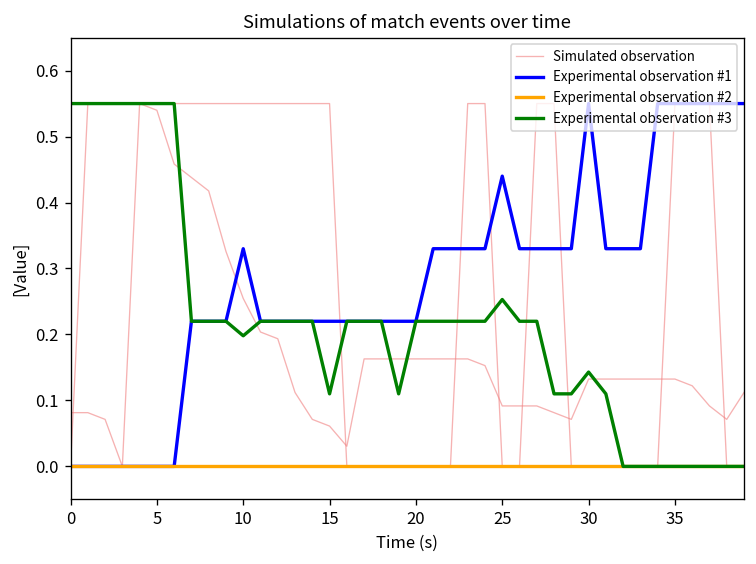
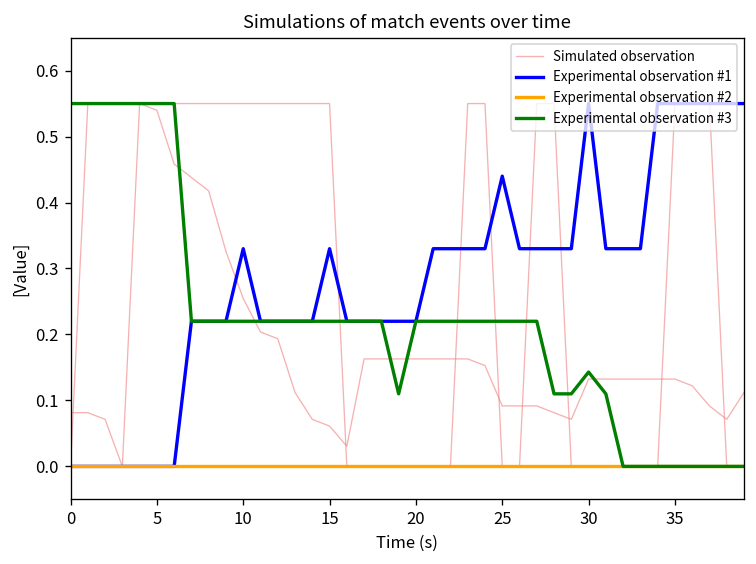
Experimental observation #3, 10: 0.20 -> 0.22
Experimental observation #1, 15: 0.22 -> 0.33
Experimental observation #3, 15: 0.11 -> 0.22
Experimental observation #3, 25: 0.25 -> 0.22
